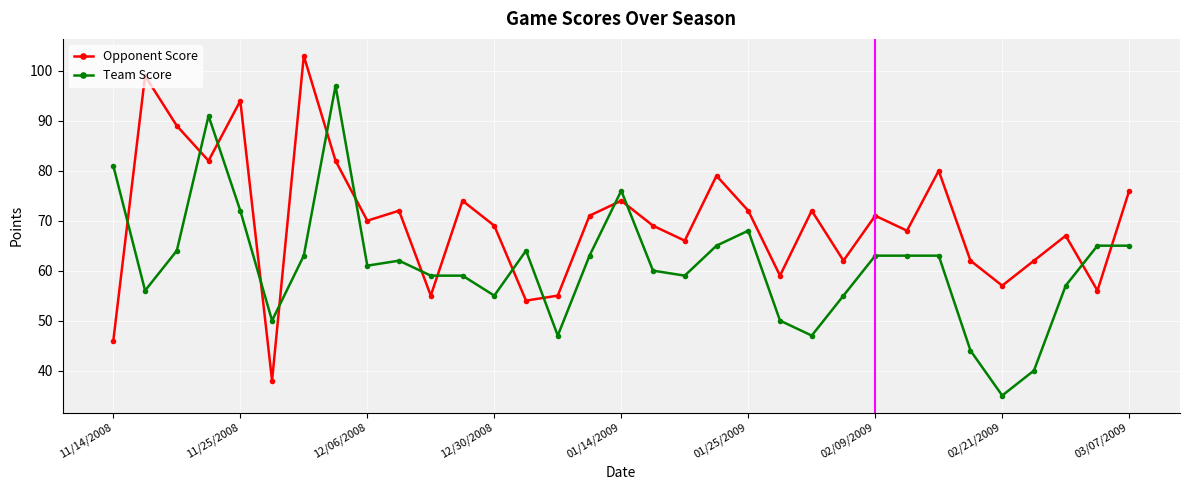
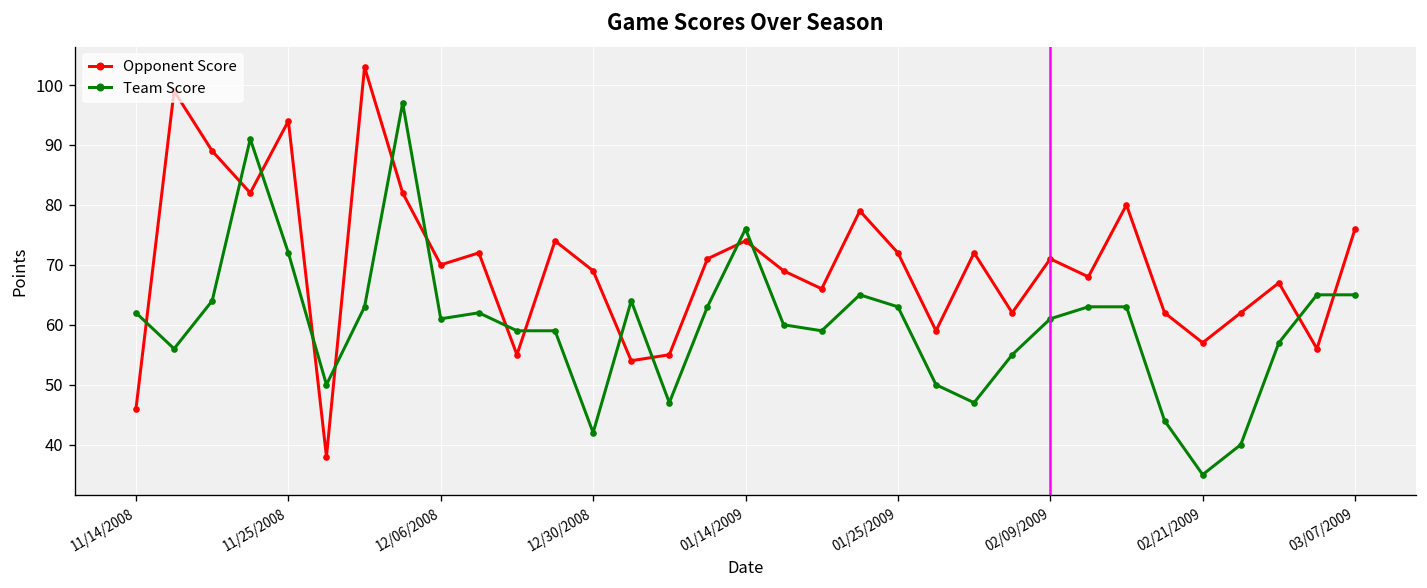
Team Score, 11/14/2008: 81 -> 62
Team Score, 12/30/2008: 55 -> 42
Team Score, 01/25/2009: 68 -> 63
Team Score, 02/09/2009: 63 -> 61
